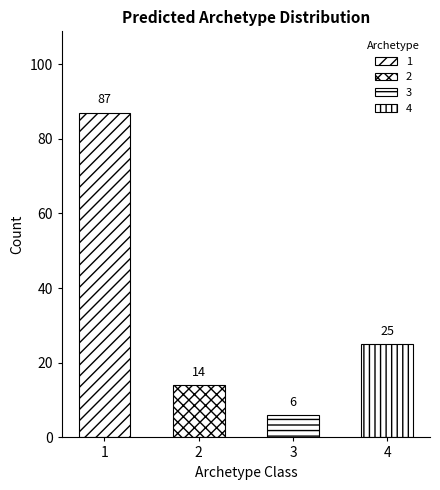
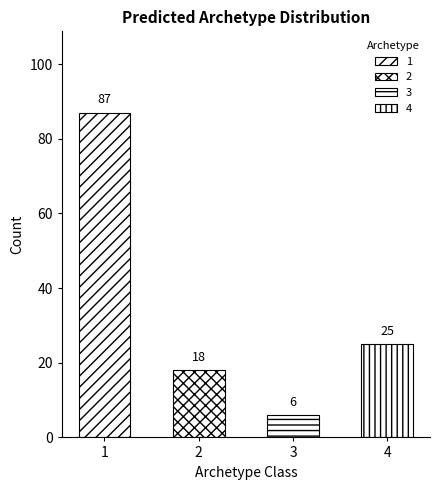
2: 14 -> 18
